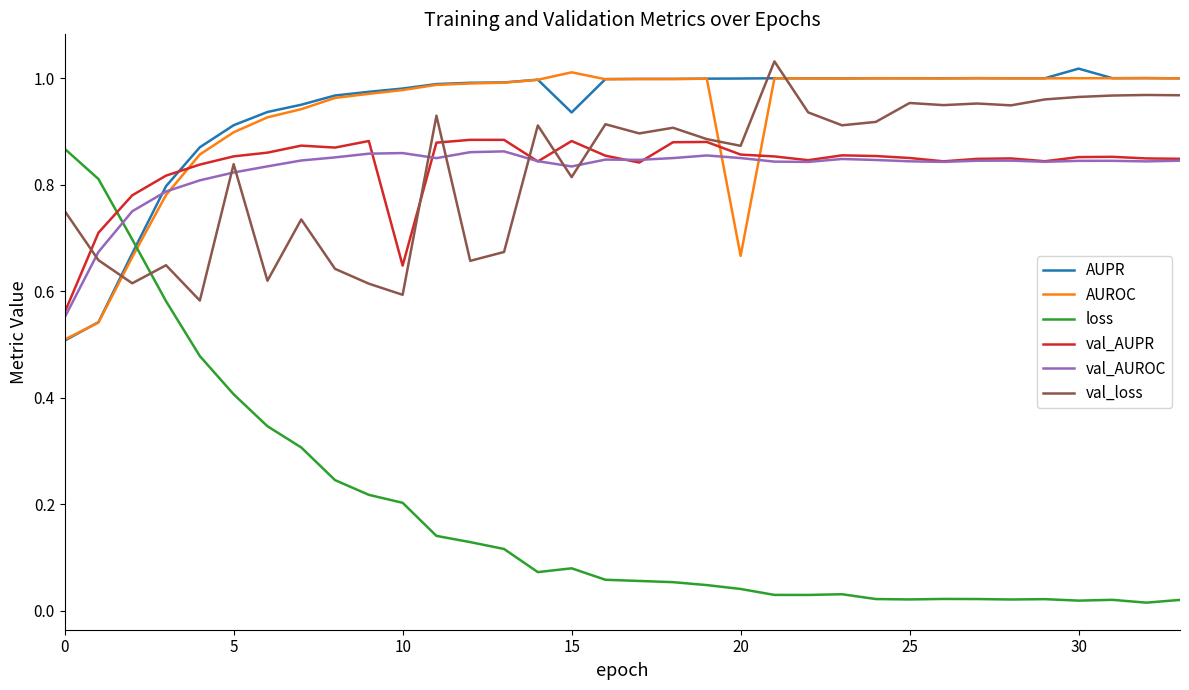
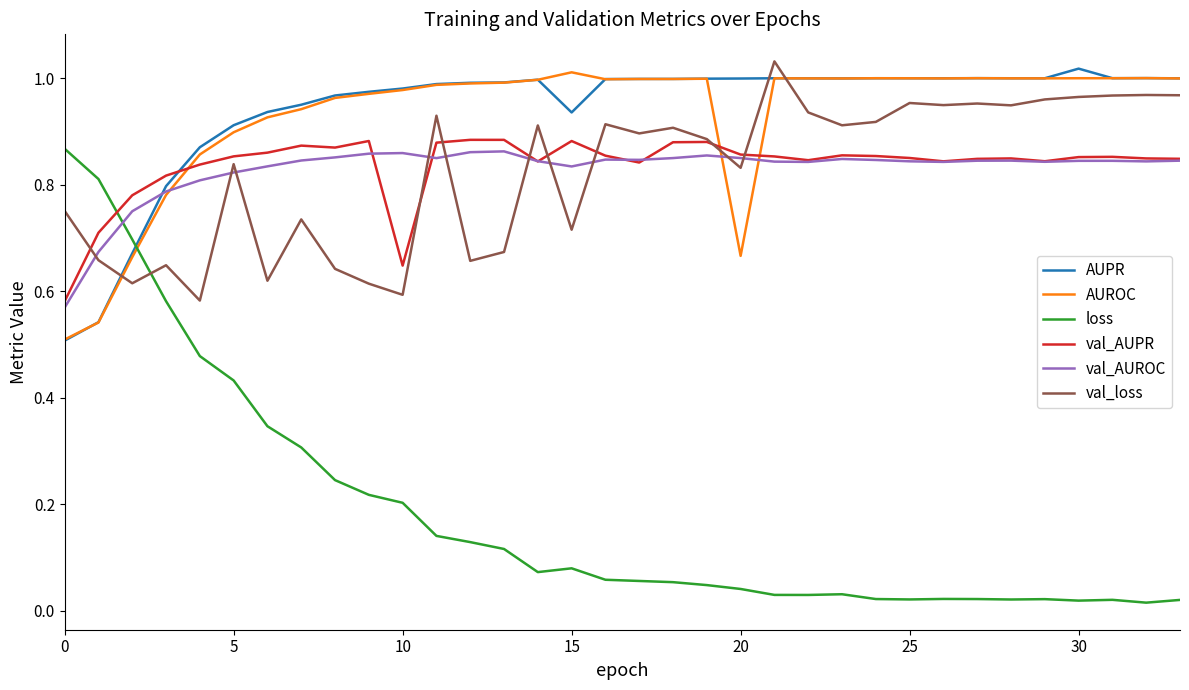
val_AUPR, 0: 0.56 -> 0.58
val_AUROC, 0: 0.55 -> 0.57
loss, 5: 0.41 -> 0.43
val_loss, 15: 0.81 -> 0.72
val_loss, 20: 0.87 -> 0.83
